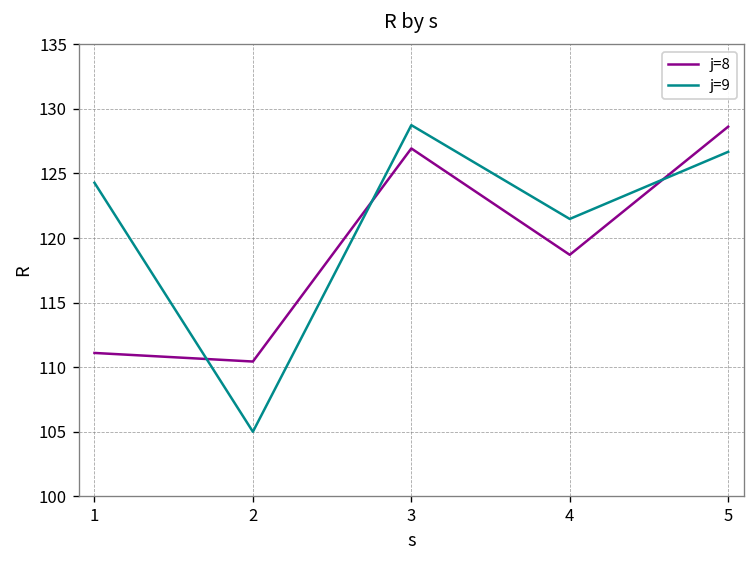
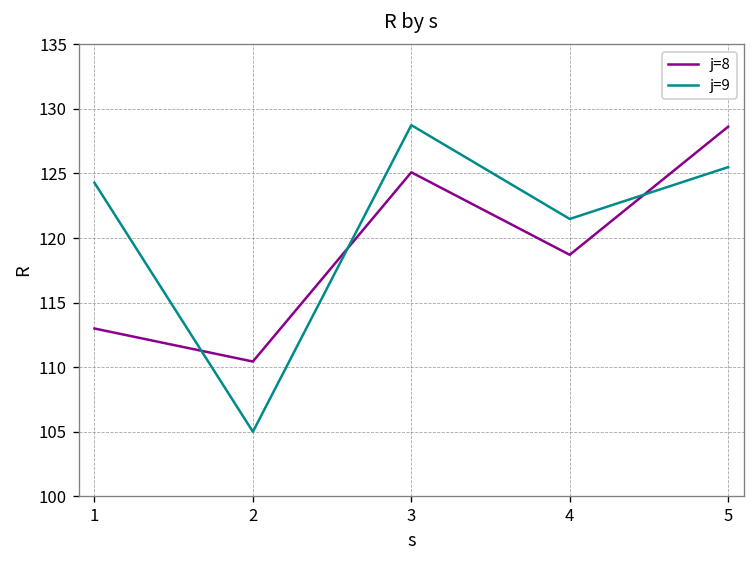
j=8, 1: 111.1 -> 113.0
j=8, 3: 126.9 -> 125.1
j=9, 5: 126.7 -> 125.5
